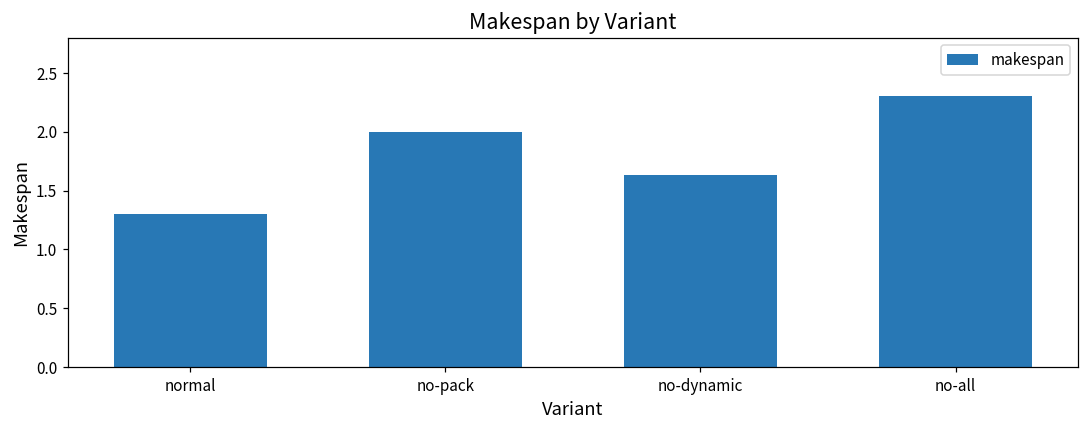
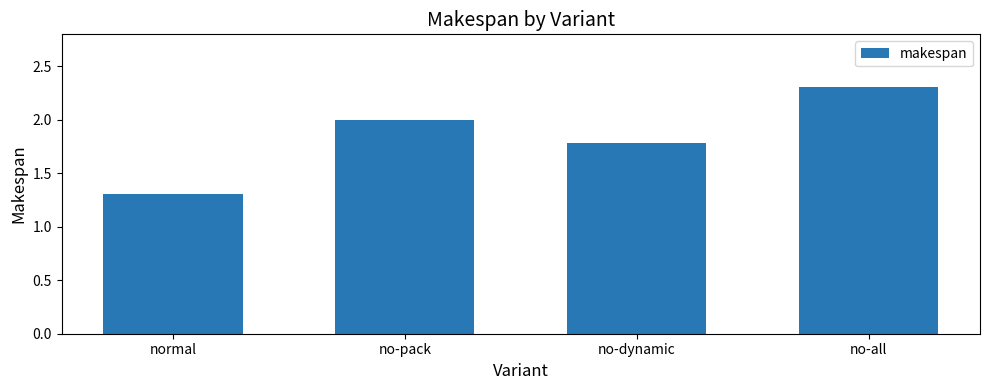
no-dynamic: 1.63 -> 1.78
